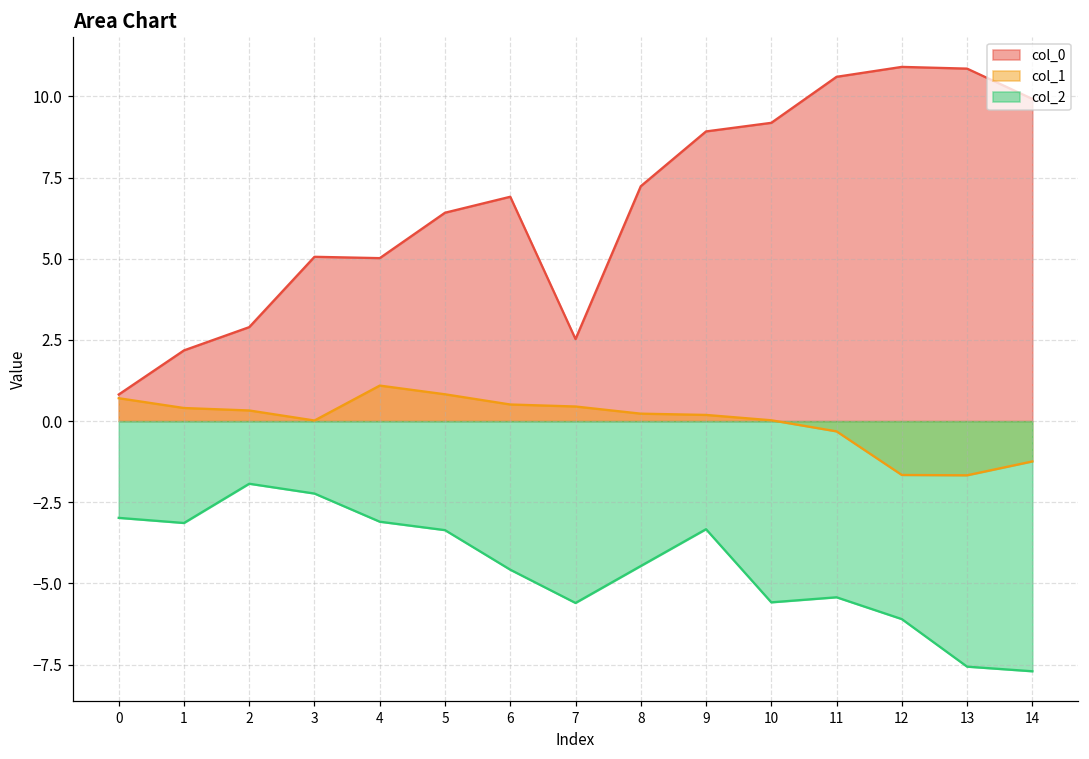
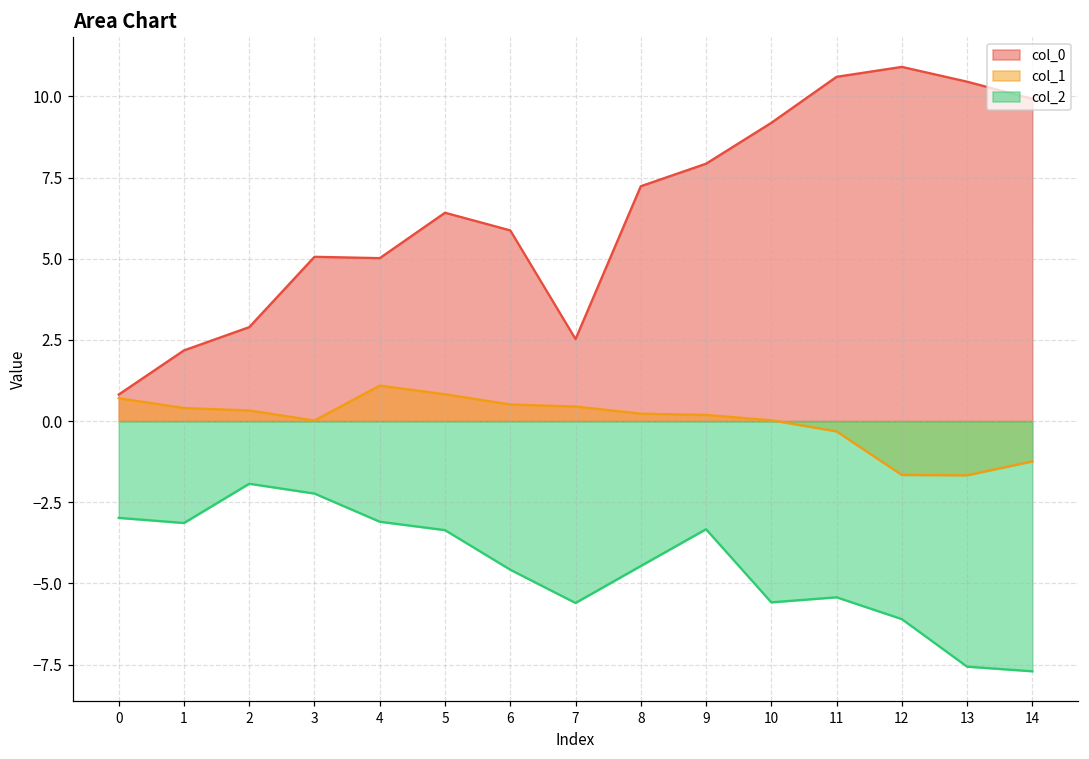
col_0, 6: 6.9 -> 5.9
col_0, 9: 8.9 -> 7.9
col_0, 13: 10.9 -> 10.5
